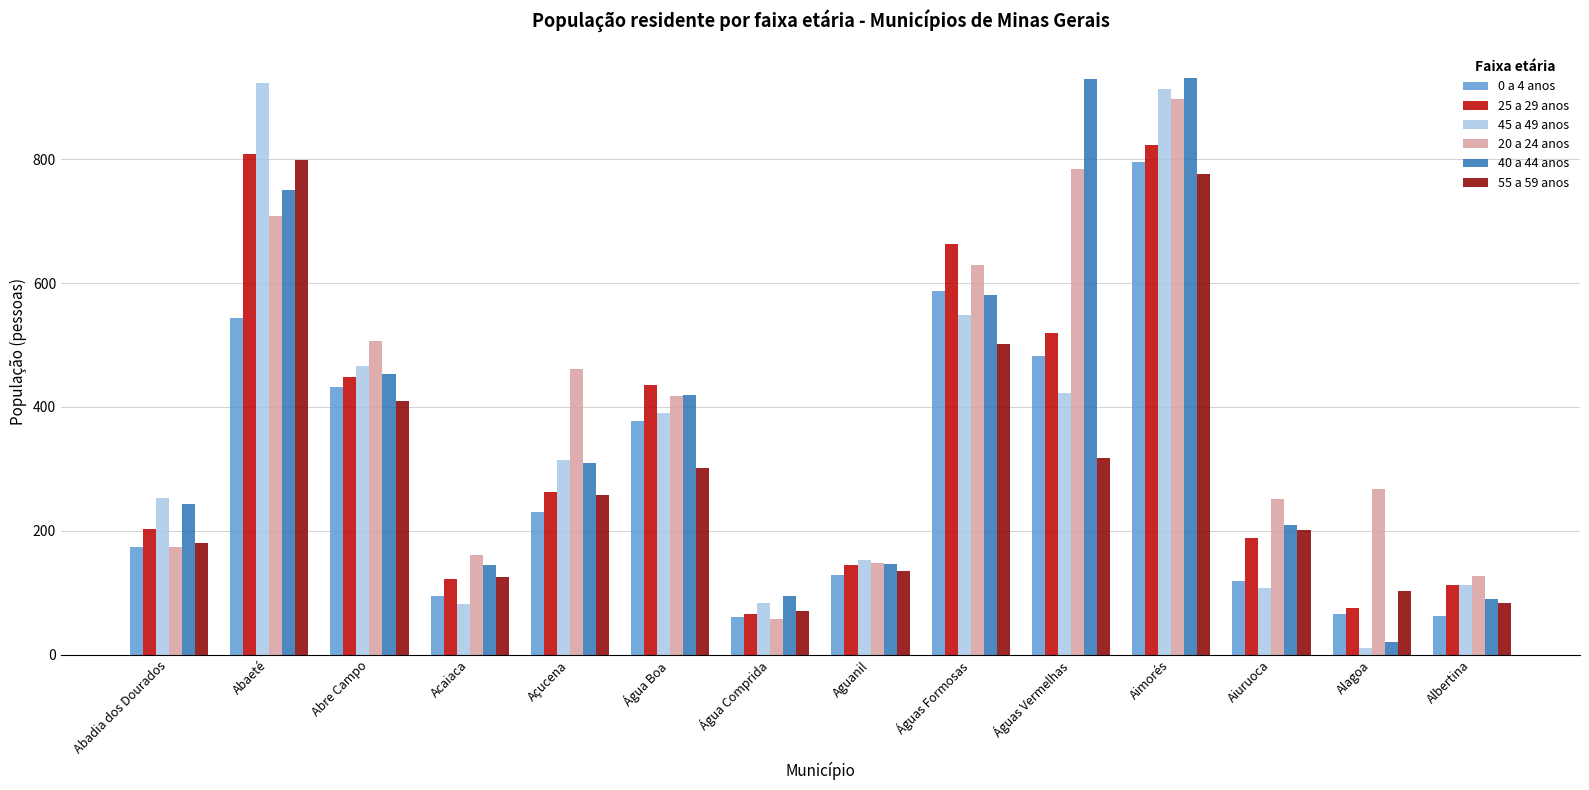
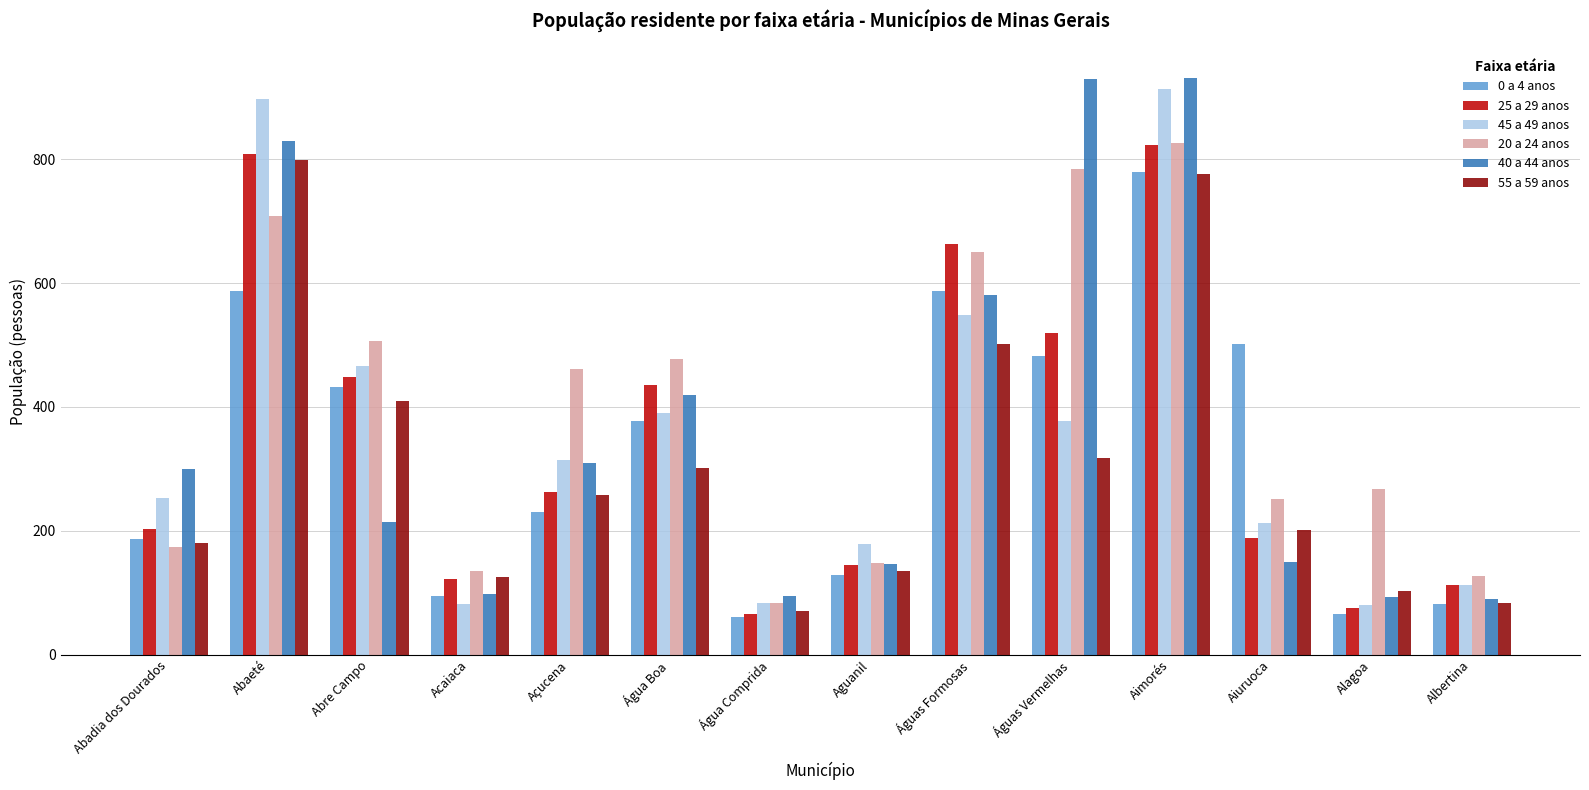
0 a 4 anos, Abadia dos Dourados: 170 -> 190
40 a 44 anos, Abadia dos Dourados: 240 -> 300
0 a 4 anos, Abaeté: 540 -> 590
45 a 49 anos, Abaeté: 920 -> 900
40 a 44 anos, Abaeté: 750 -> 830
40 a 44 anos, Abre Campo: 450 -> 210
20 a 24 anos, Acaiaca: 160 -> 140
40 a 44 anos, Acaiaca: 140 -> 100
20 a 24 anos, Água Boa: 420 -> 480
20 a 24 anos, Água Comprida: 60 -> 80
45 a 49 anos, Aguanil: 150 -> 180
20 a 24 anos, Águas Formosas: 630 -> 650
45 a 49 anos, Águas Vermelhas: 420 -> 380
0 a 4 anos, Aimorés: 800 -> 780
20 a 24 anos, Aimorés: 900 -> 830
0 a 4 anos, Aiuruoca: 120 -> 500
45 a 49 anos, Aiuruoca: 110 -> 210
40 a 44 anos, Aiuruoca: 210 -> 150
45 a 49 anos, Alagoa: 10 -> 80
40 a 44 anos, Alagoa: 20 -> 90
0 a 4 anos, Albertina: 60 -> 80
